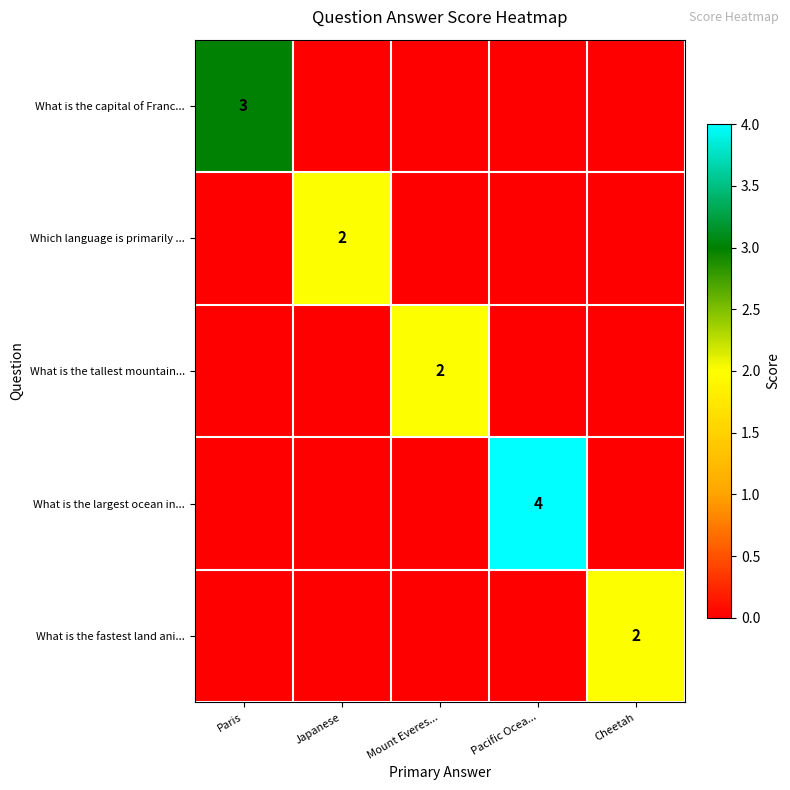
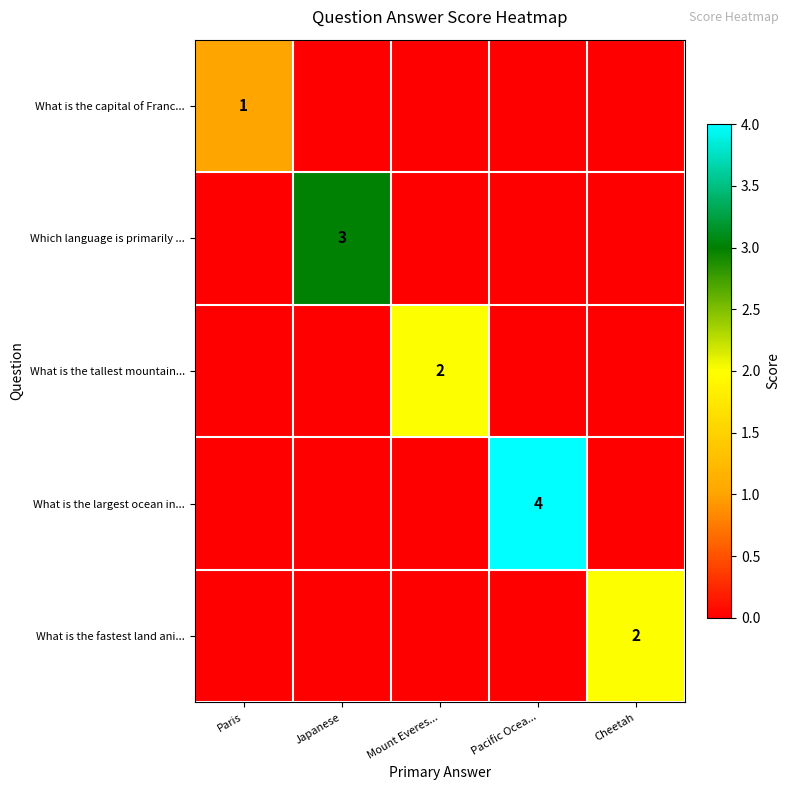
What is the capital of Franc..., Paris: 3 -> 1
Which language is primarily ..., Japanese: 2 -> 3
